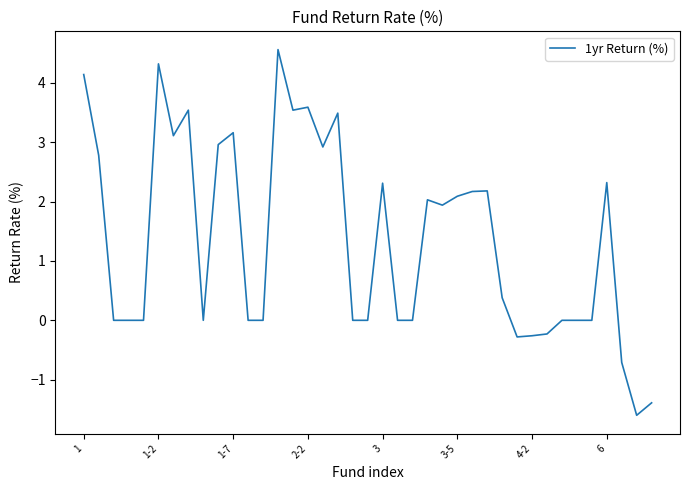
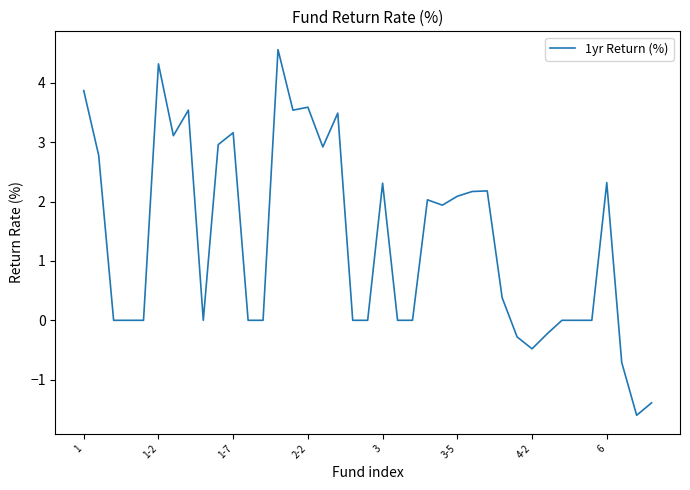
1: 4.1 -> 3.9
4-2: -0.3 -> -0.5
